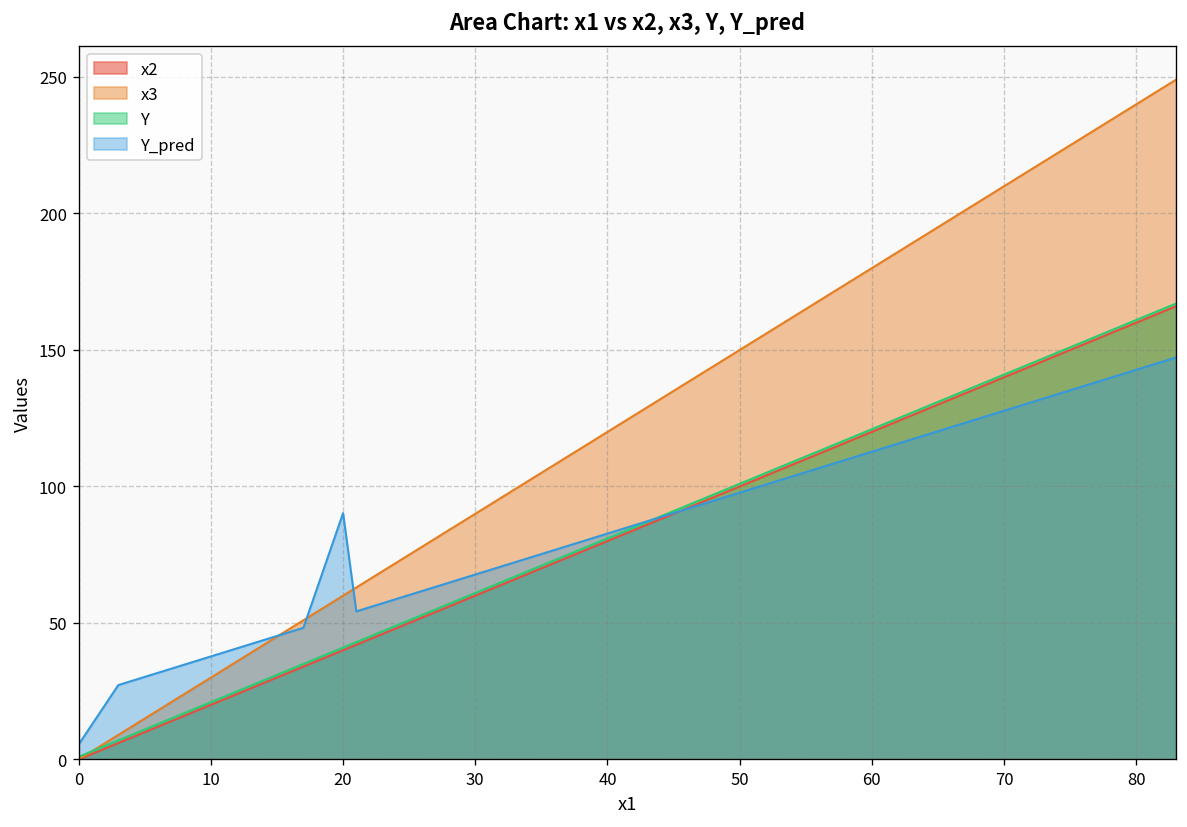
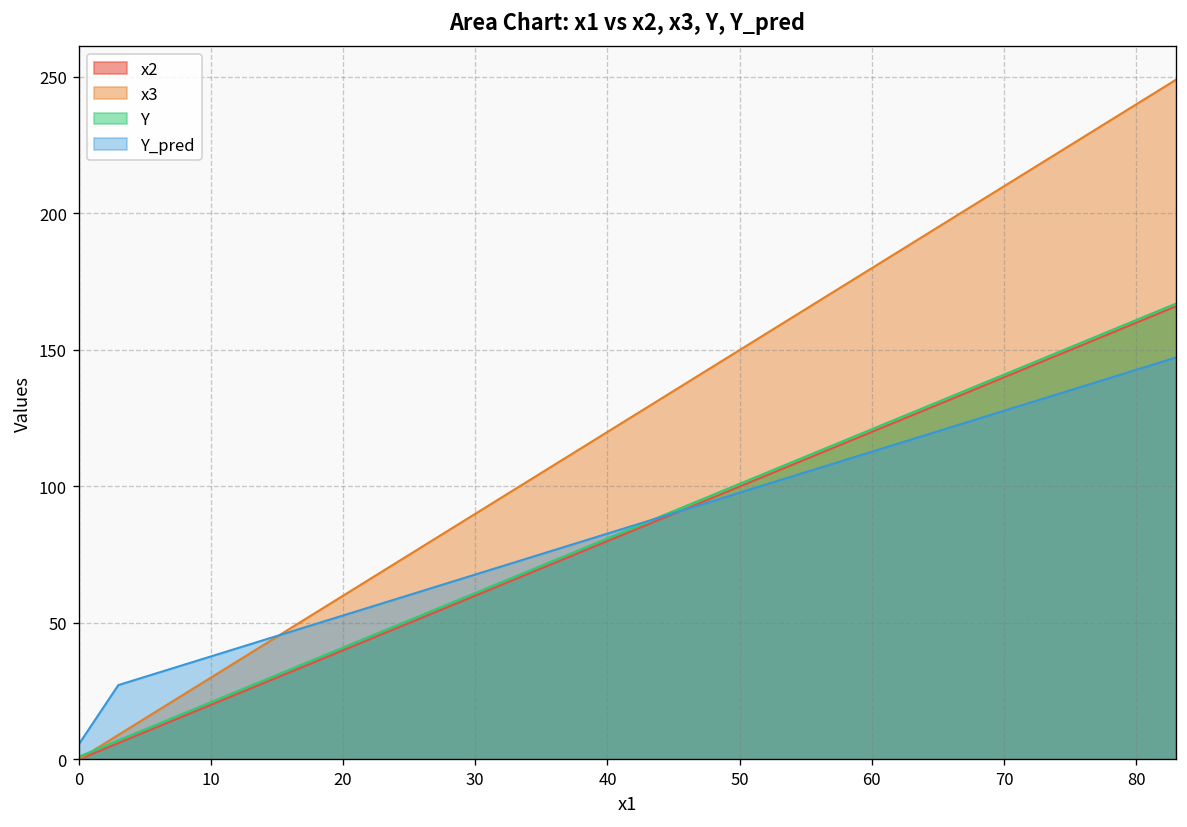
Y_pred, 20: 90 -> 53
